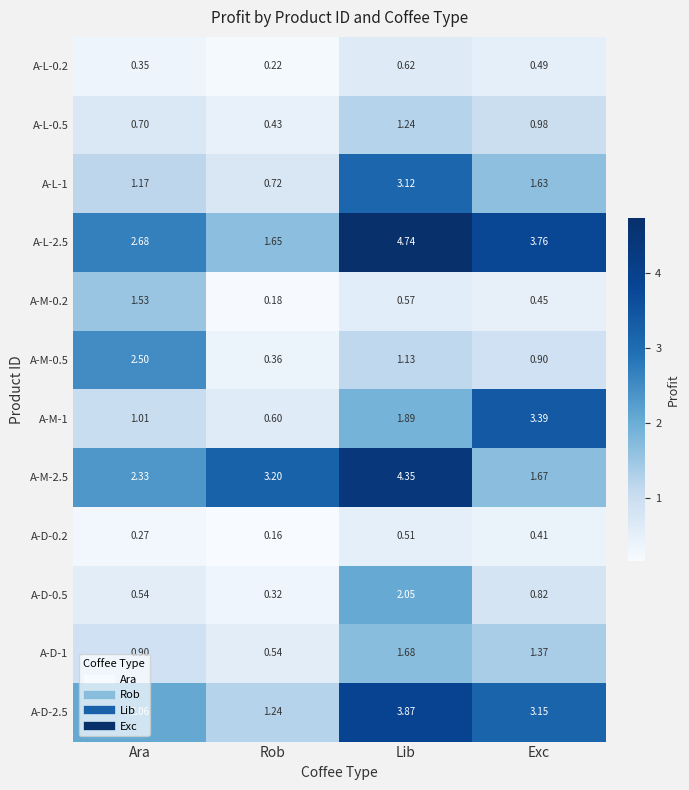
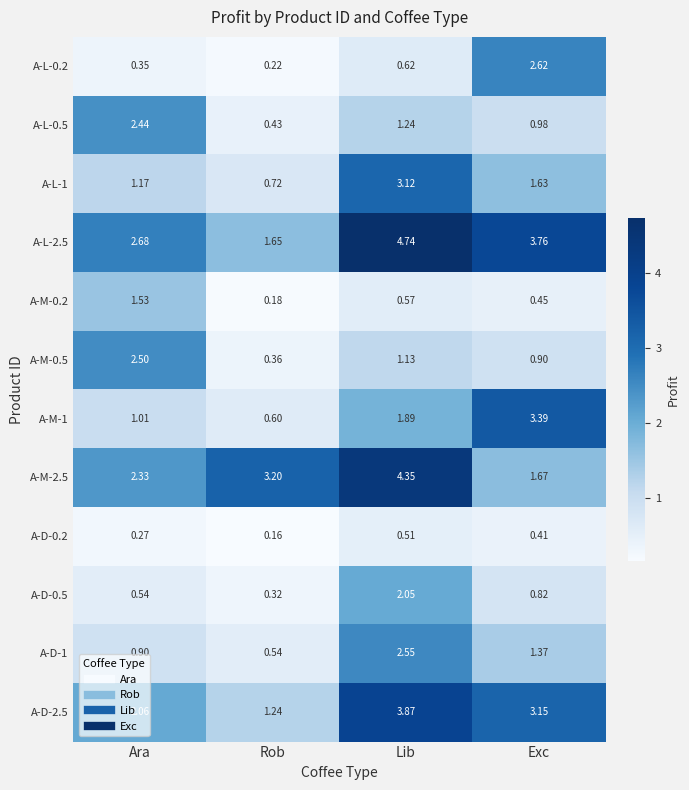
A-L-0.2, Exc: 0.49 -> 2.62
A-L-0.5, Ara: 0.70 -> 2.44
A-D-1, Lib: 1.68 -> 2.55
